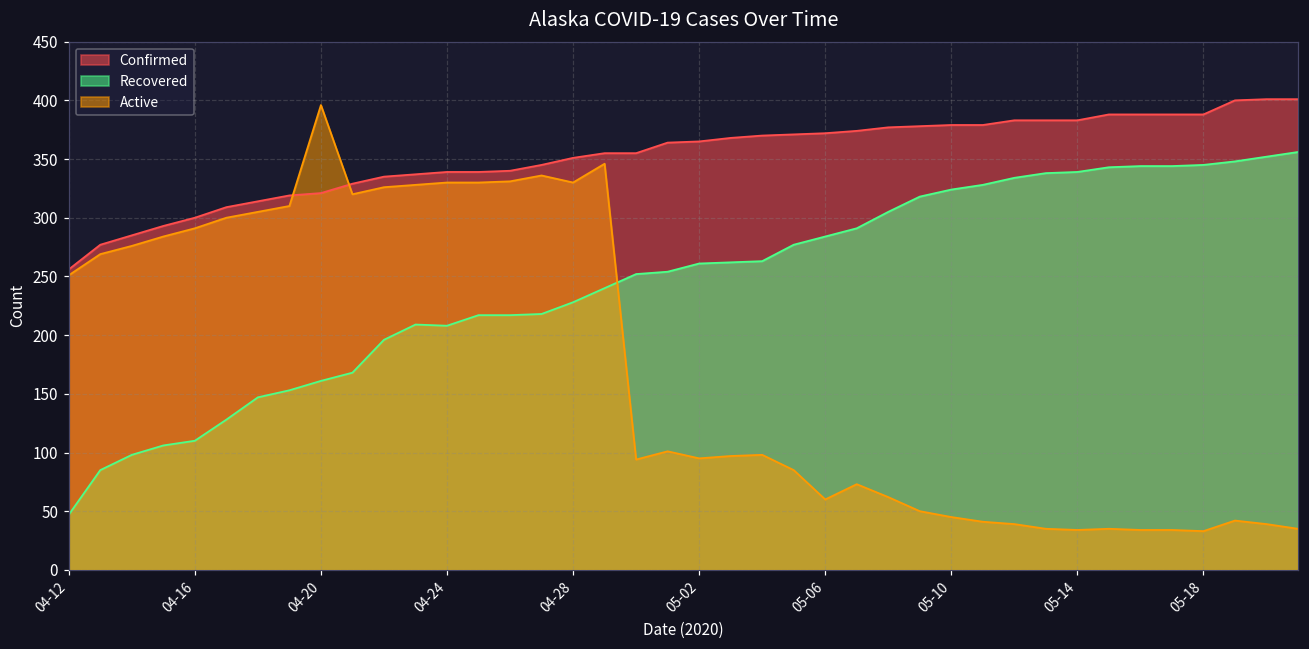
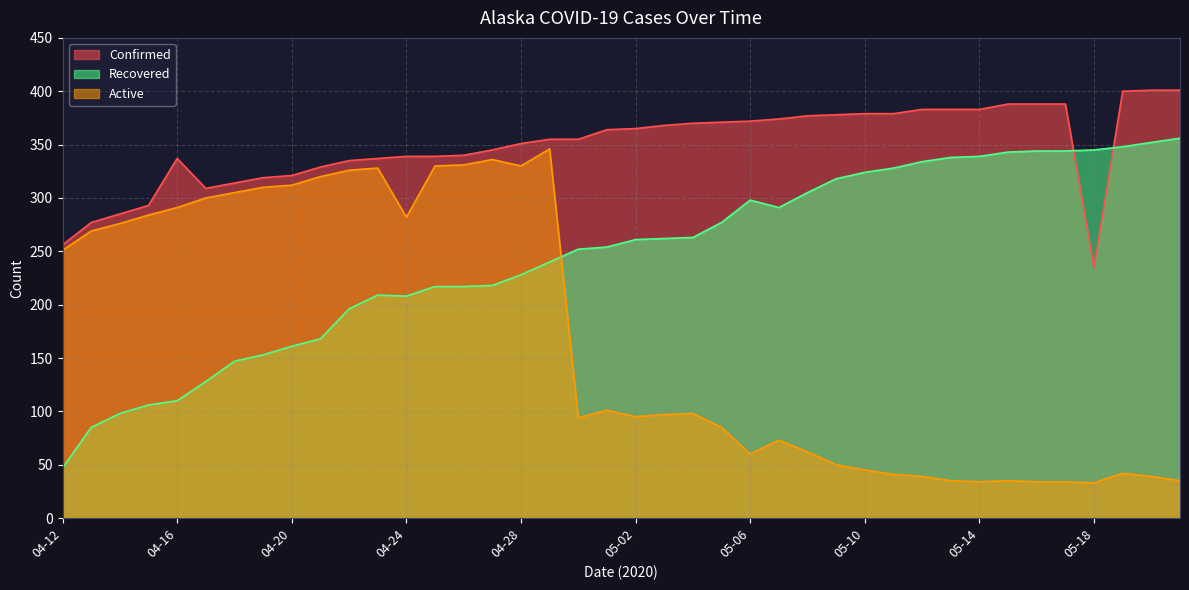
Confirmed, 04-16: 300 -> 337
Active, 04-20: 396 -> 312
Active, 04-24: 330 -> 282
Recovered, 05-06: 284 -> 298
Confirmed, 05-18: 388 -> 235
